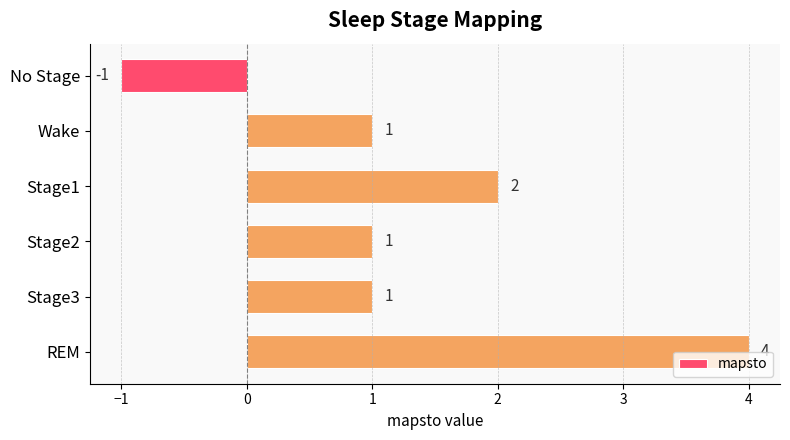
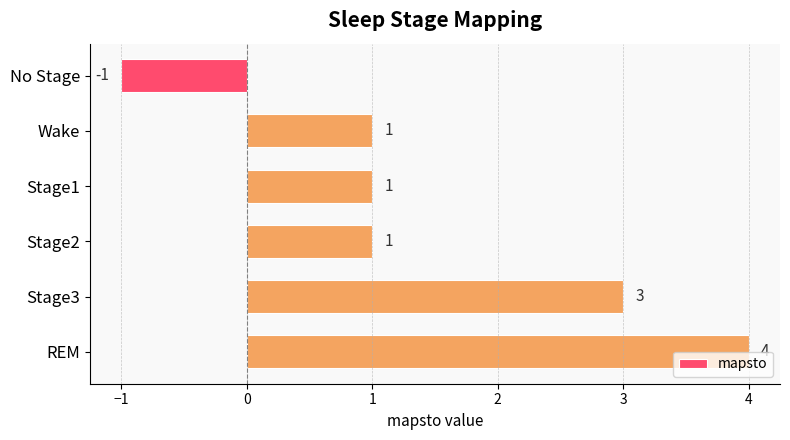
Stage1: 2 -> 1
Stage3: 1 -> 3
